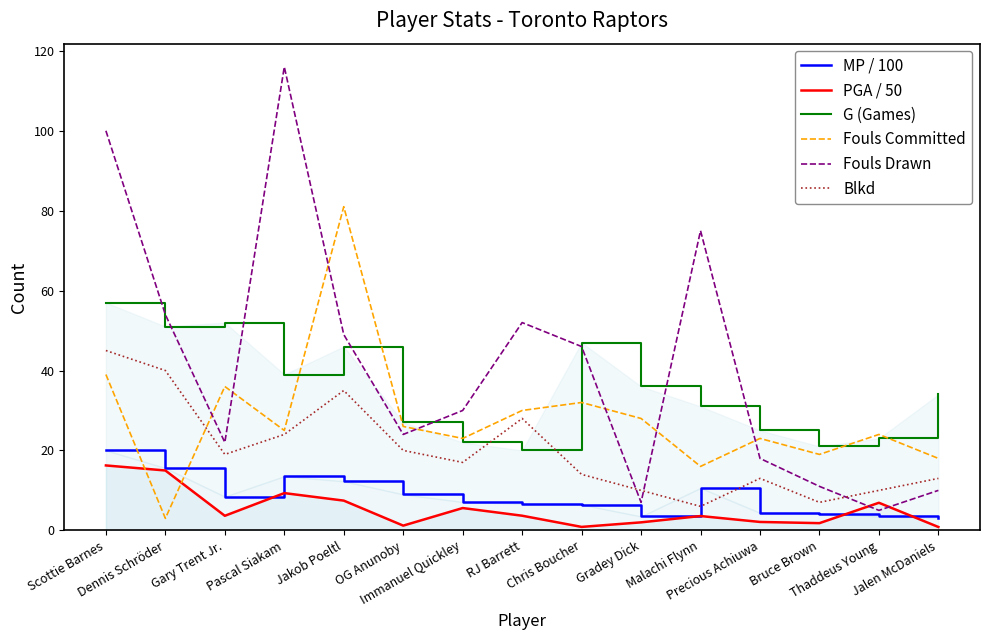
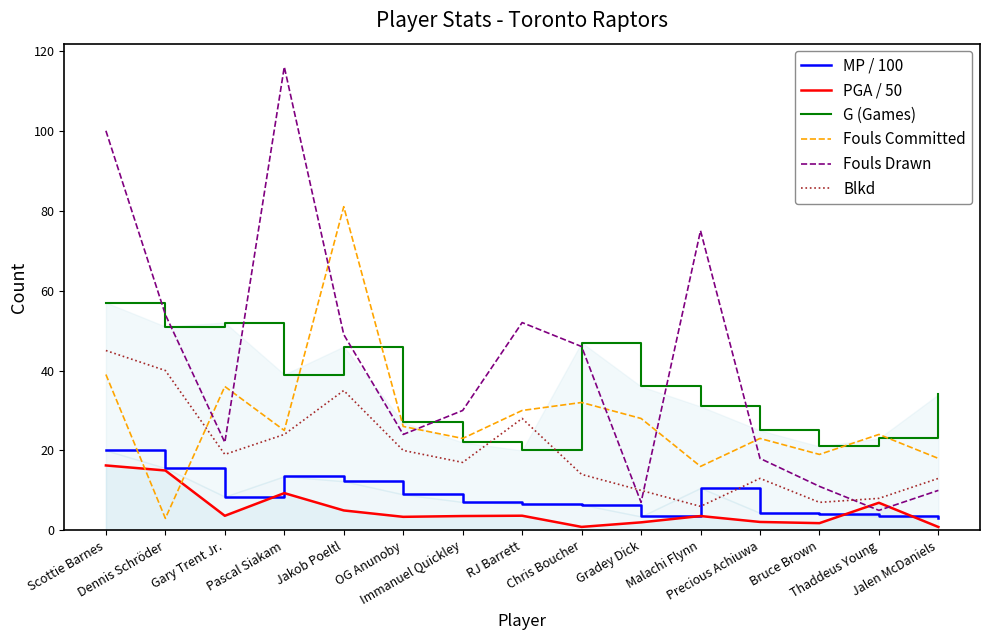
PGA / 50, Jakob Poeltl: 7 -> 5
PGA / 50, OG Anunoby: 1 -> 3
PGA / 50, Immanuel Quickley: 6 -> 4
Blkd, Thaddeus Young: 10 -> 8
